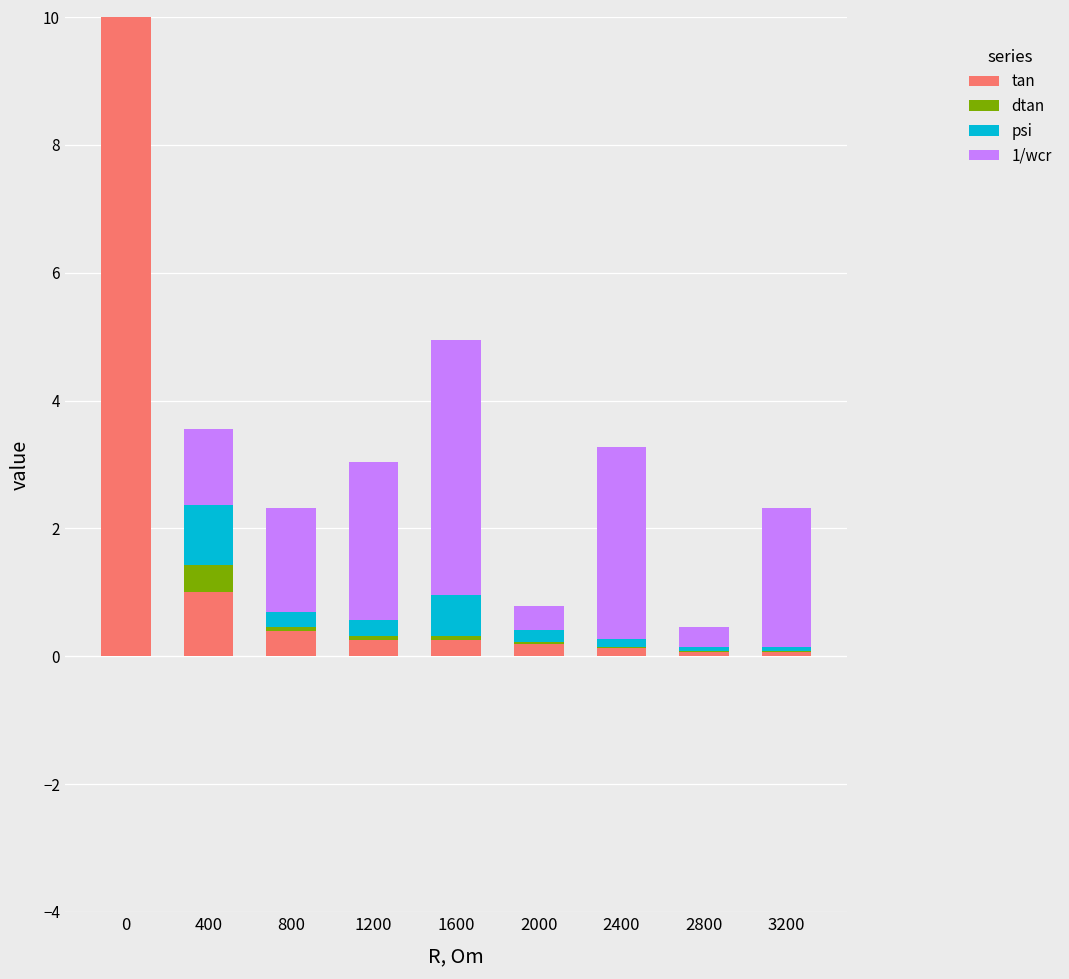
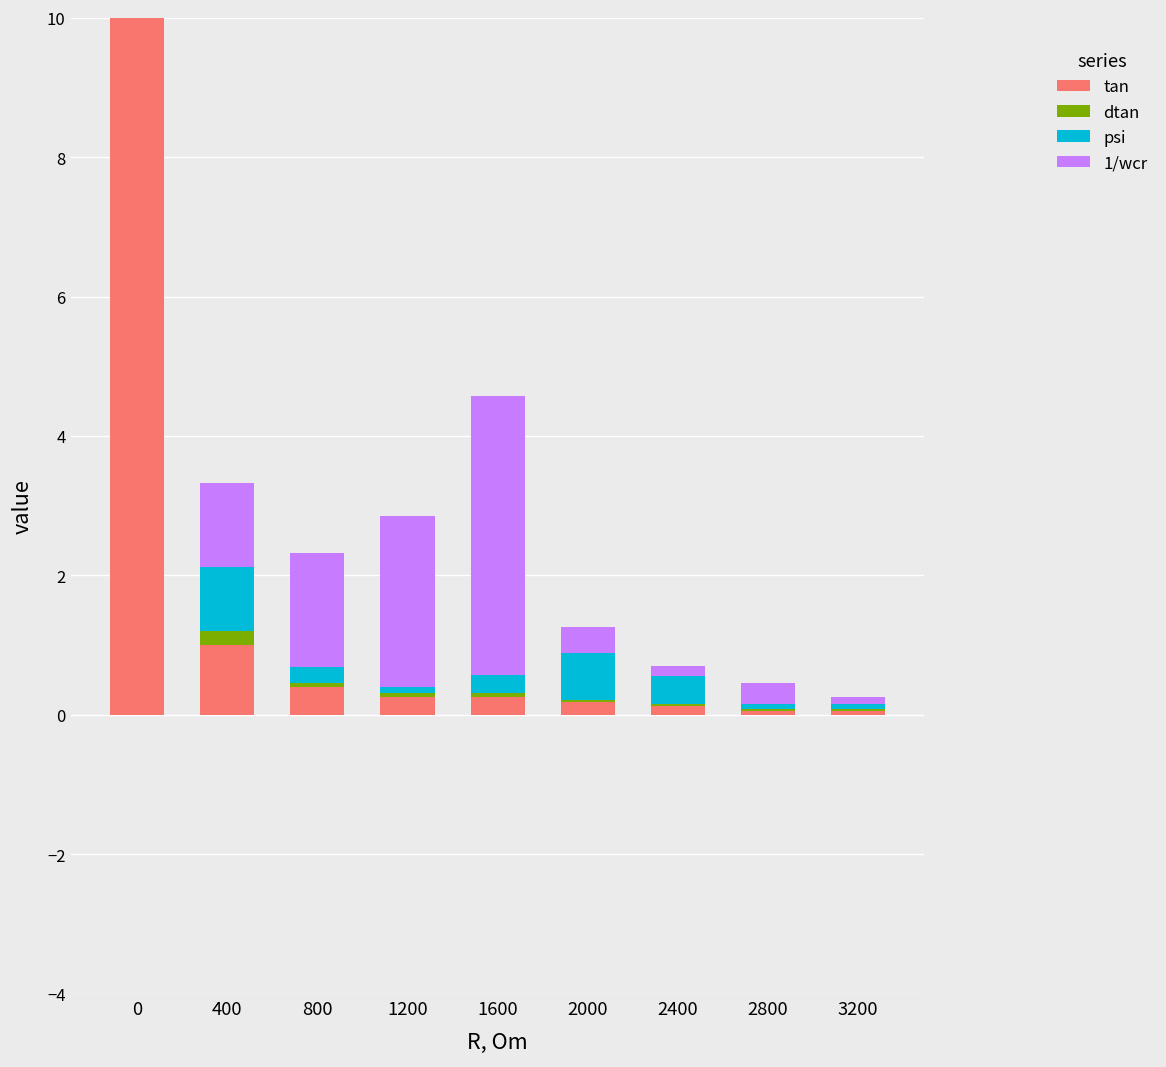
dtan, 400: 0.4 -> 0.2
psi, 1200: 0.3 -> 0.1
psi, 1600: 0.6 -> 0.3
psi, 2000: 0.2 -> 0.7
psi, 2400: 0.1 -> 0.4
1/wcr, 2400: 3.0 -> 0.1
1/wcr, 3200: 2.2 -> 0.1
